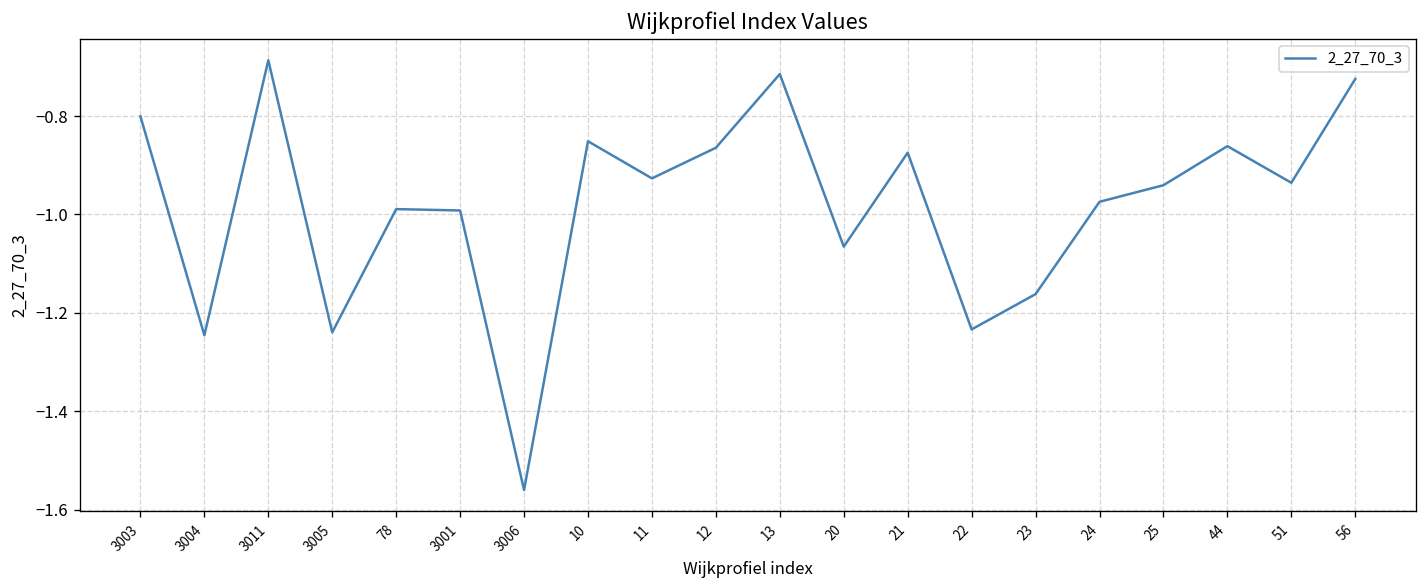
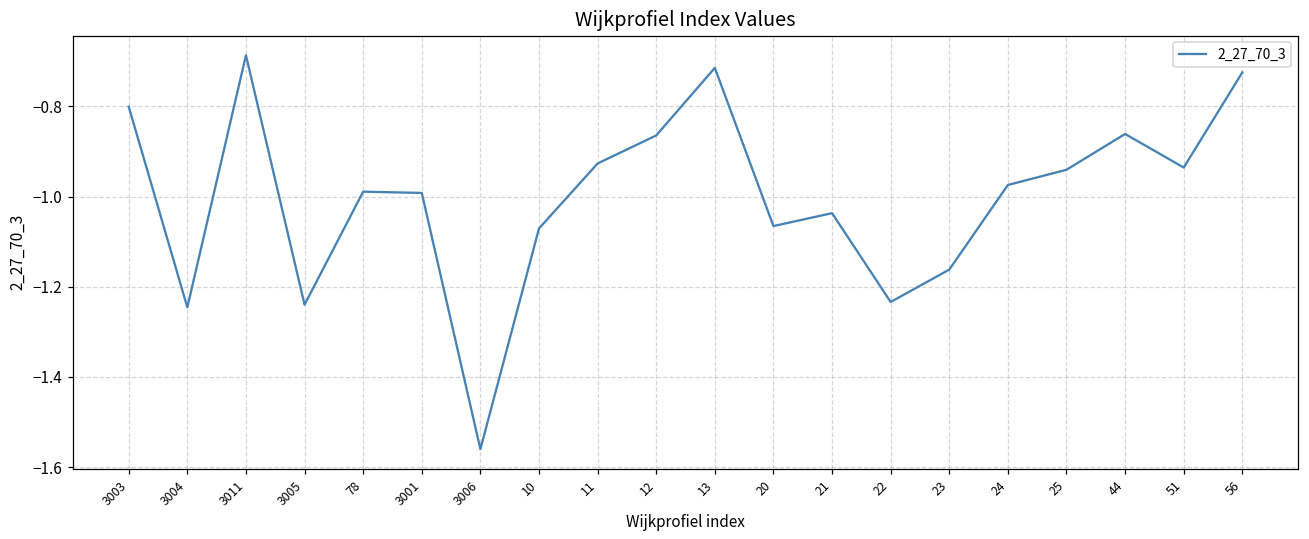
10: -0.85 -> -1.07
21: -0.87 -> -1.04
